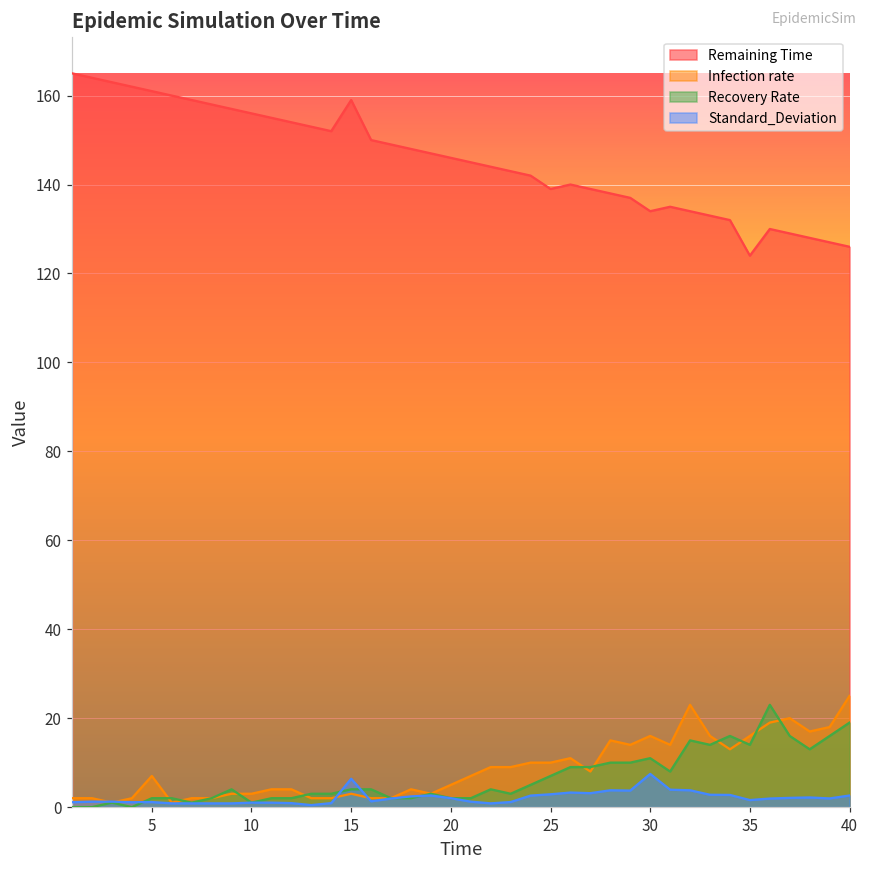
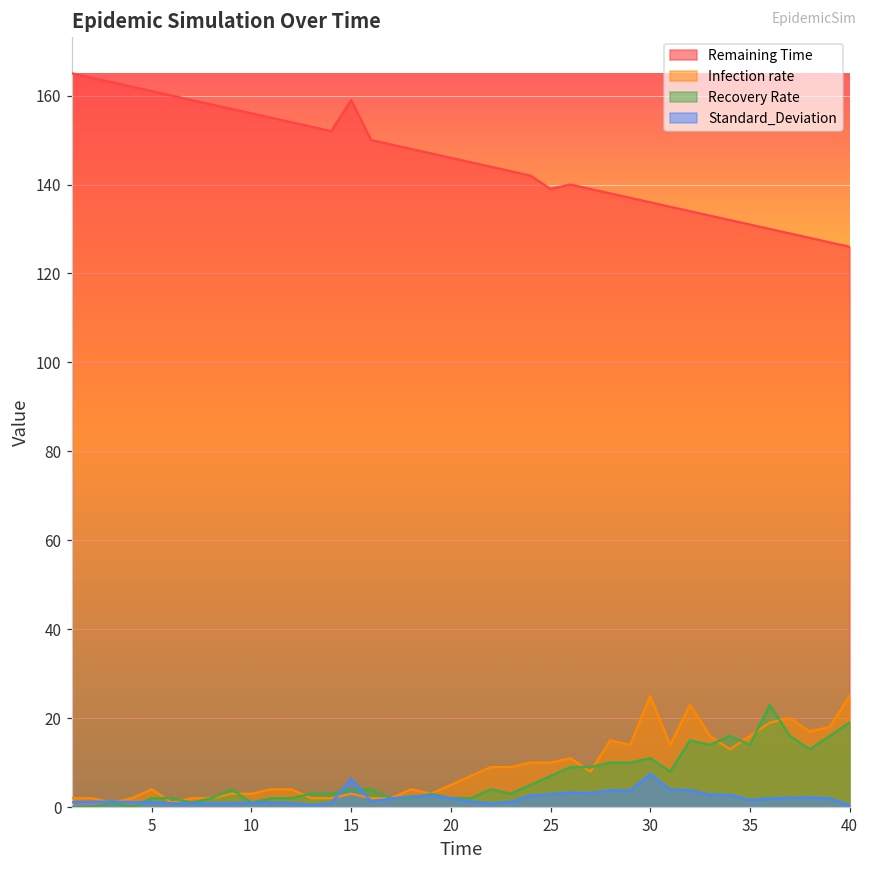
Infection rate, 5: 7 -> 4
Remaining Time, 30: 134 -> 136
Infection rate, 30: 16 -> 25
Remaining Time, 35: 124 -> 131
Standard_Deviation, 40: 3 -> 0
